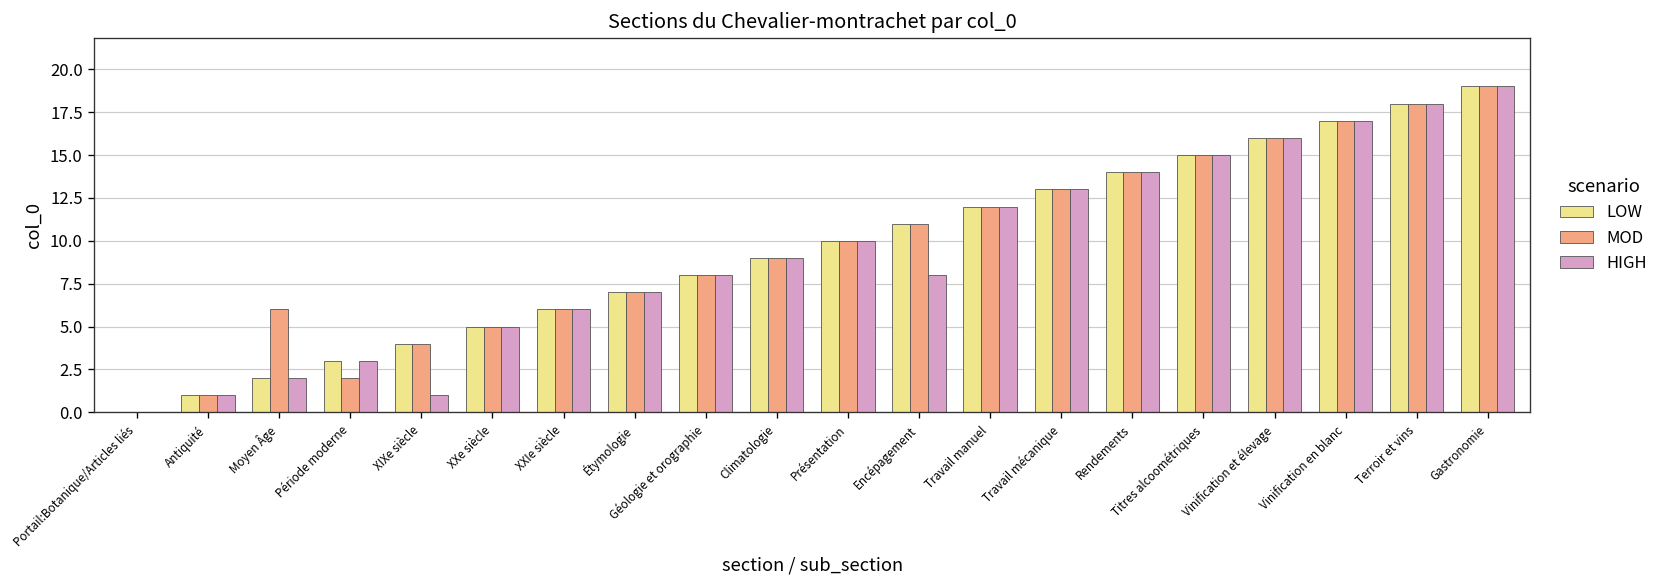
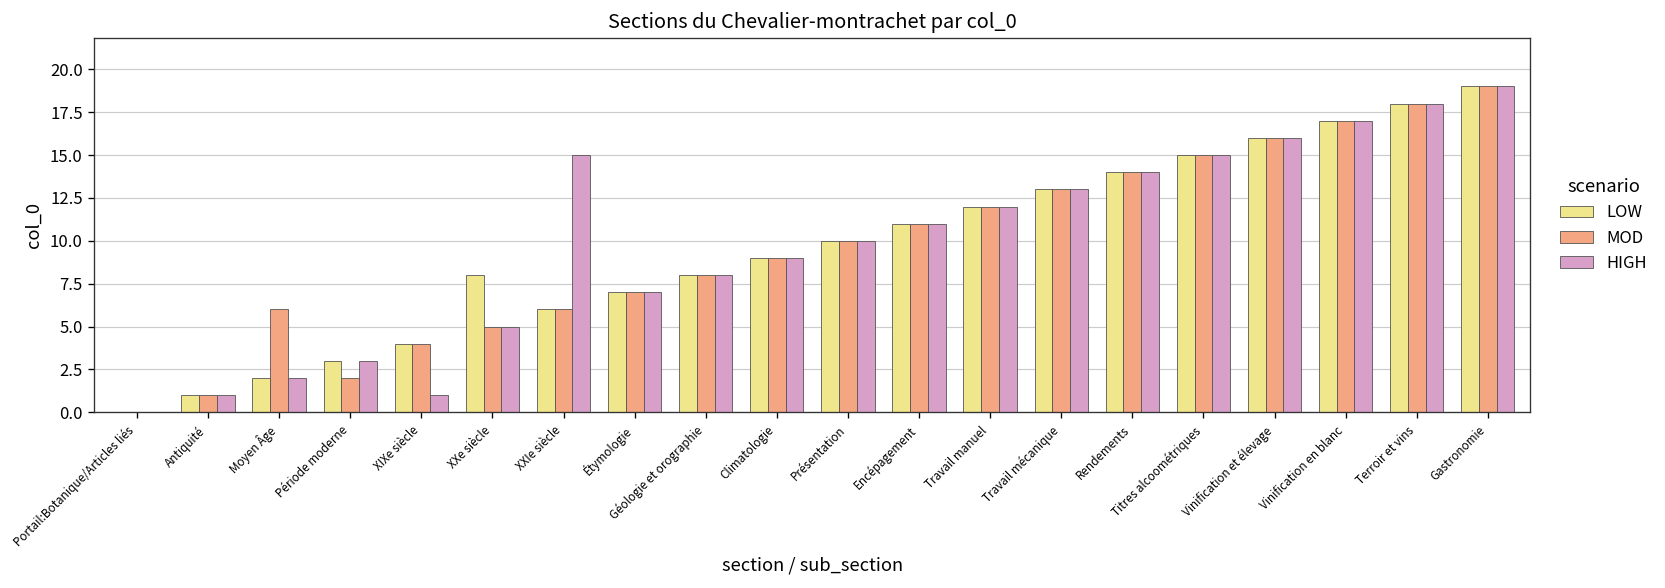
LOW, XXe siècle: 5 -> 8
HIGH, XXIe siècle: 6 -> 15
HIGH, Encépagement: 8 -> 11
